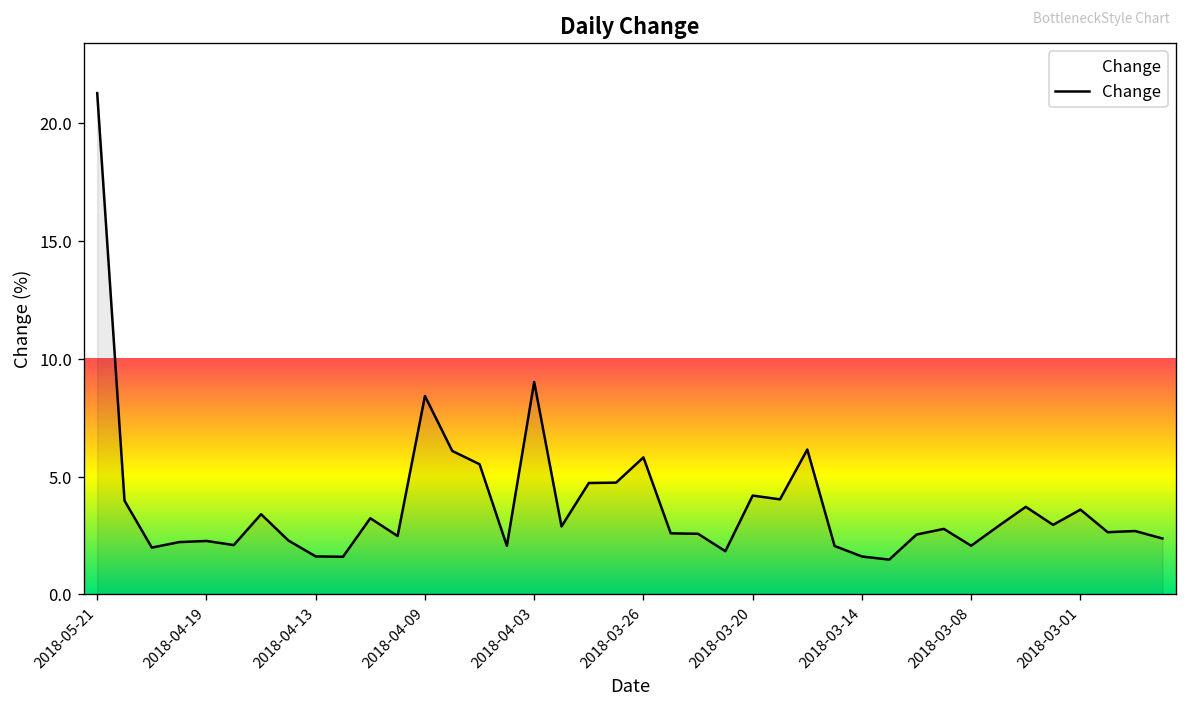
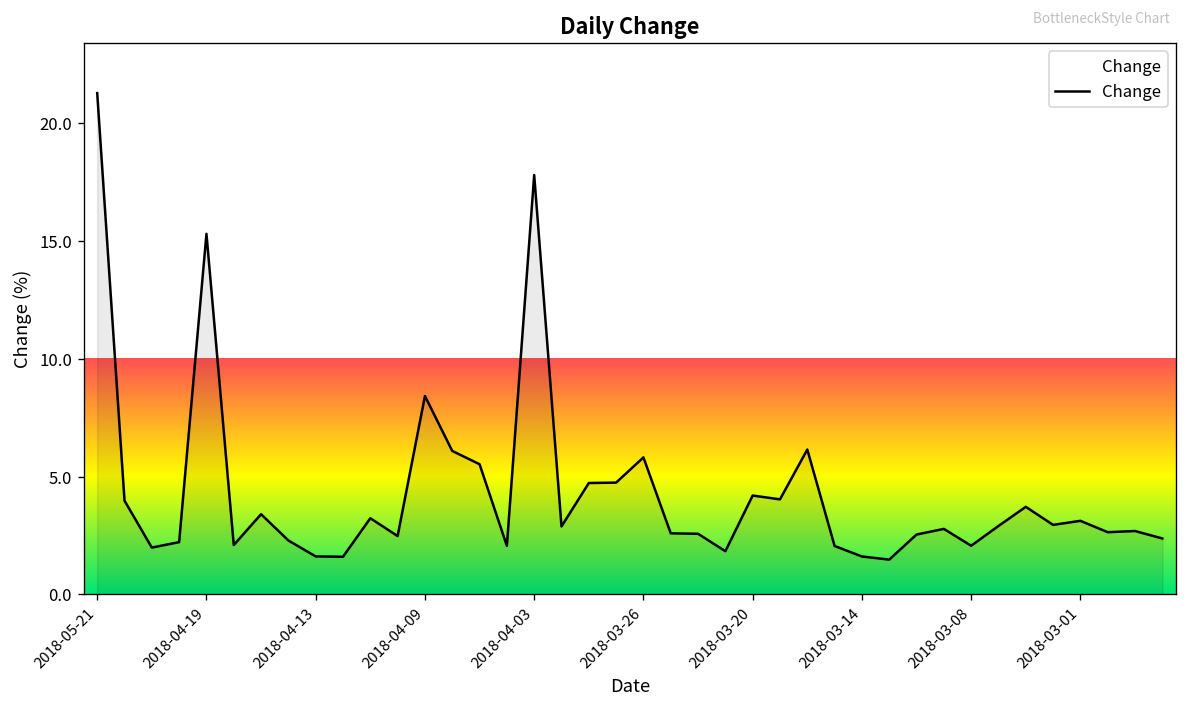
2018-04-19: 2.3 -> 15.3
2018-04-03: 9.0 -> 17.8
2018-03-01: 3.6 -> 3.1
